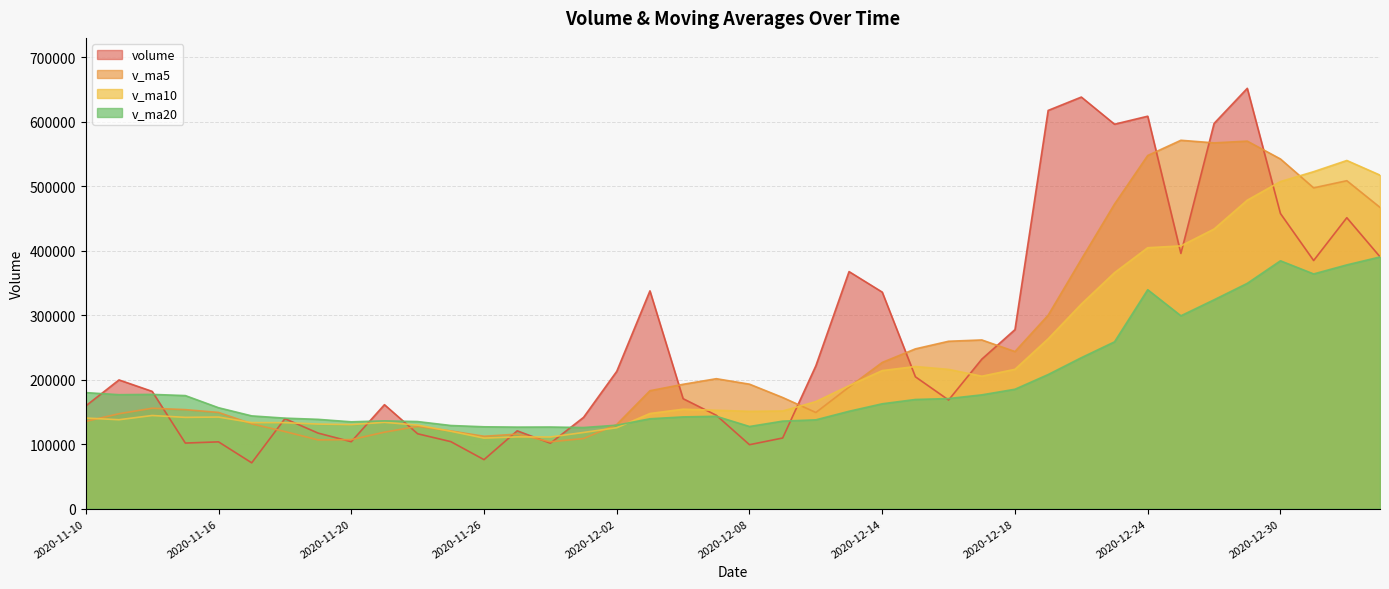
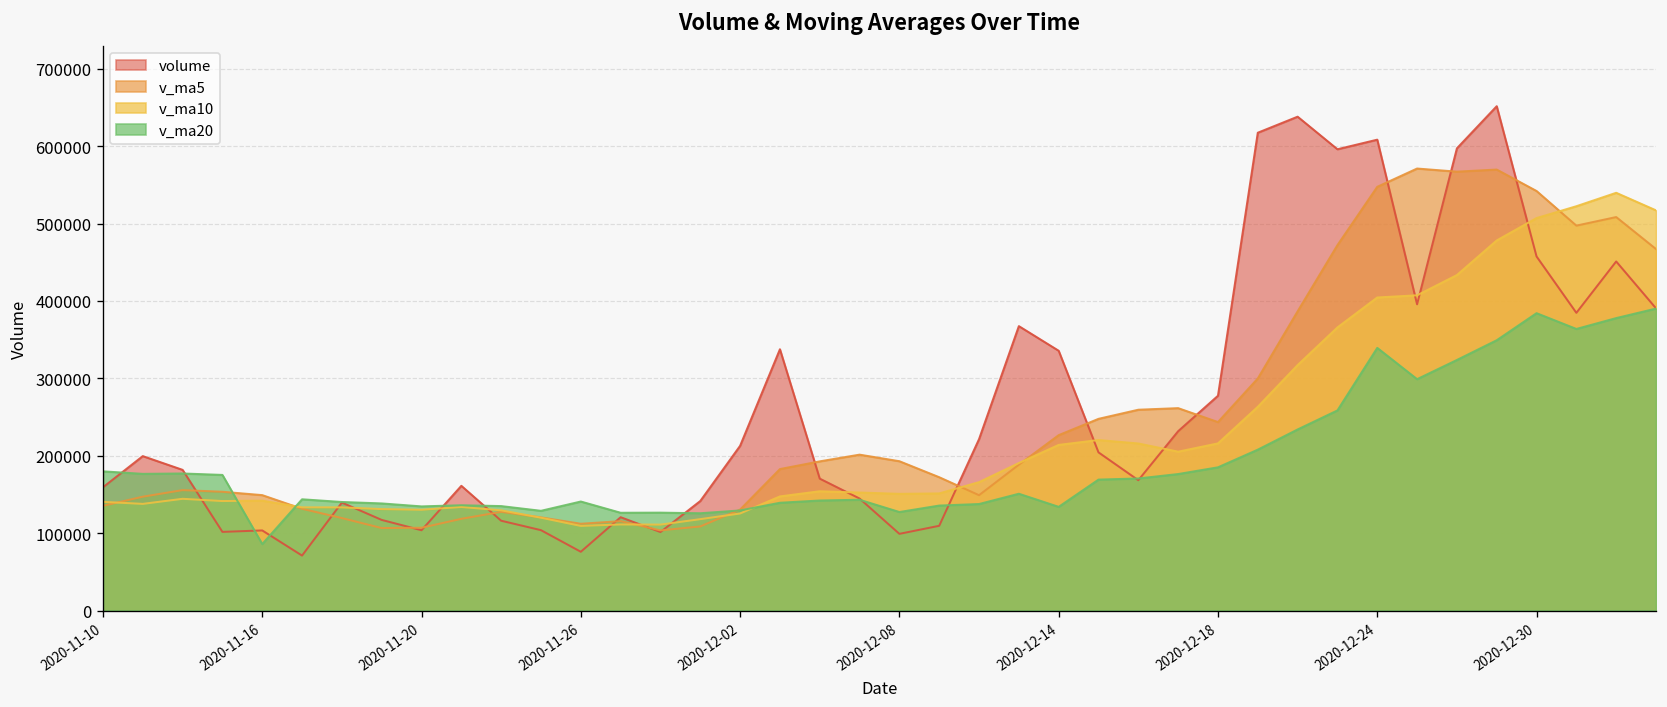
v_ma20, 2020-11-16: 160000 -> 90000
v_ma20, 2020-11-26: 130000 -> 140000
v_ma20, 2020-12-14: 160000 -> 130000
